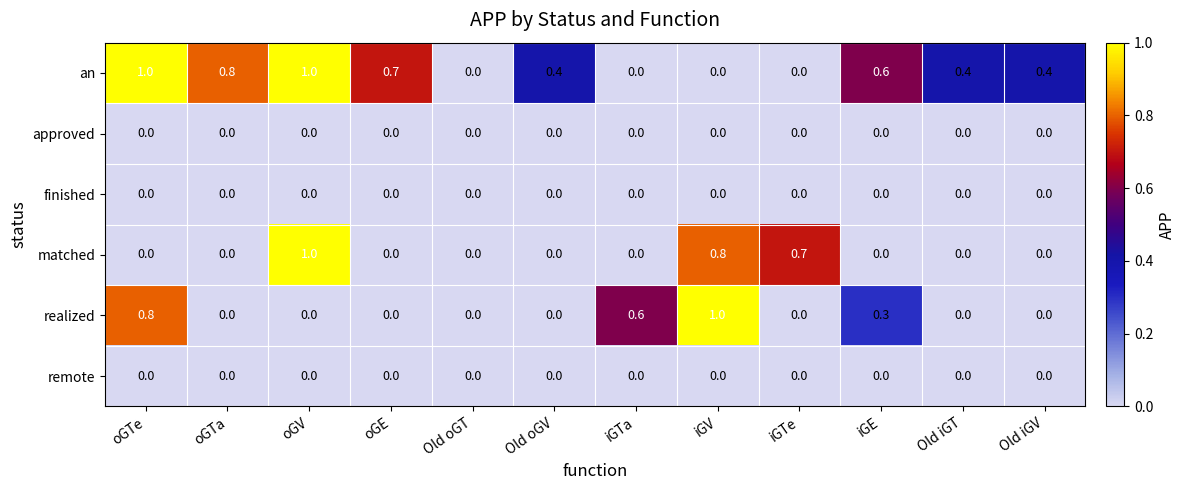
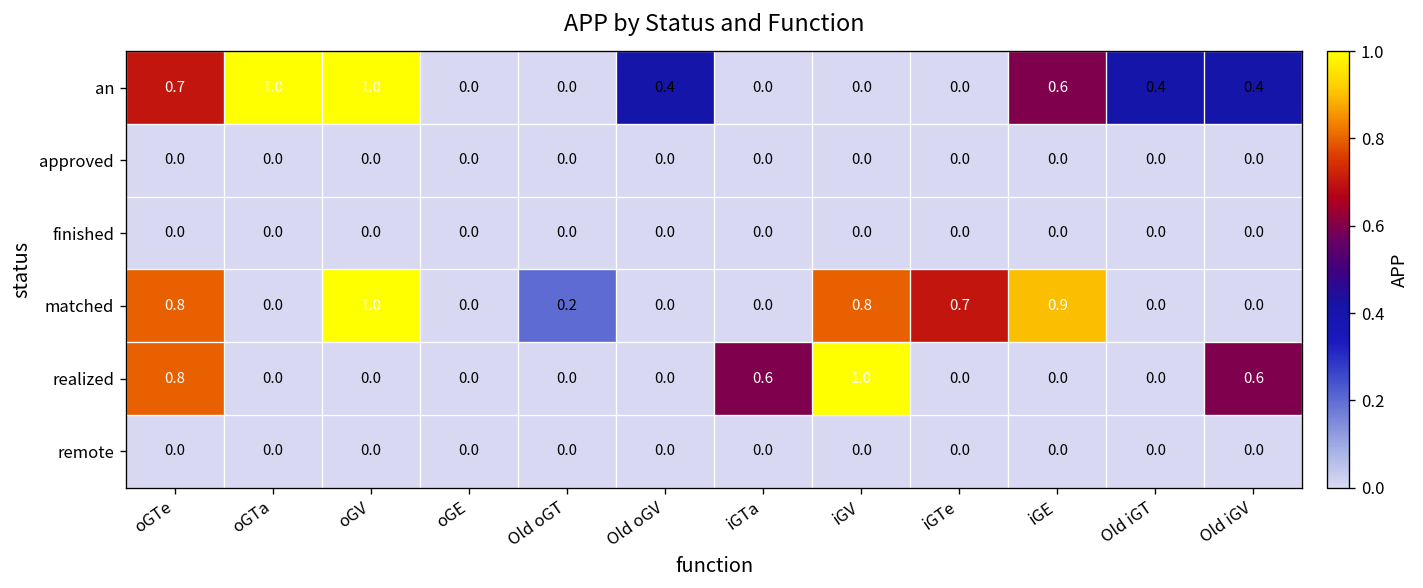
an, oGTe: 1.0 -> 0.7
an, oGTa: 0.8 -> 1.0
an, oGE: 0.7 -> 0.0
matched, oGTe: 0.0 -> 0.8
matched, Old oGT: 0.0 -> 0.2
matched, iGE: 0.0 -> 0.9
realized, iGE: 0.3 -> 0.0
realized, Old iGV: 0.0 -> 0.6
